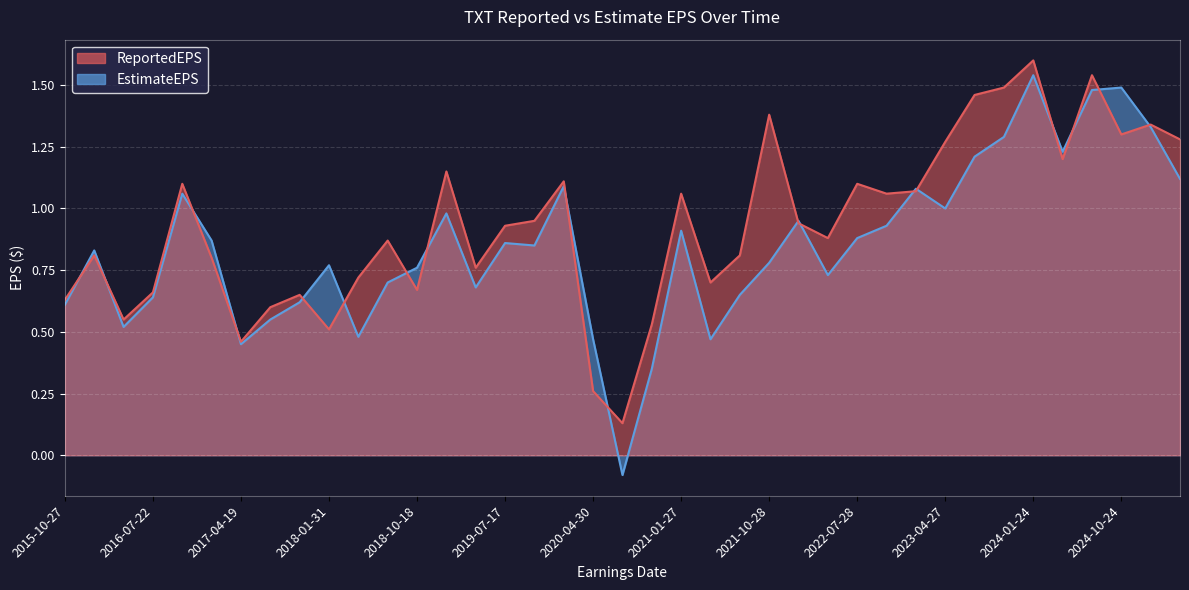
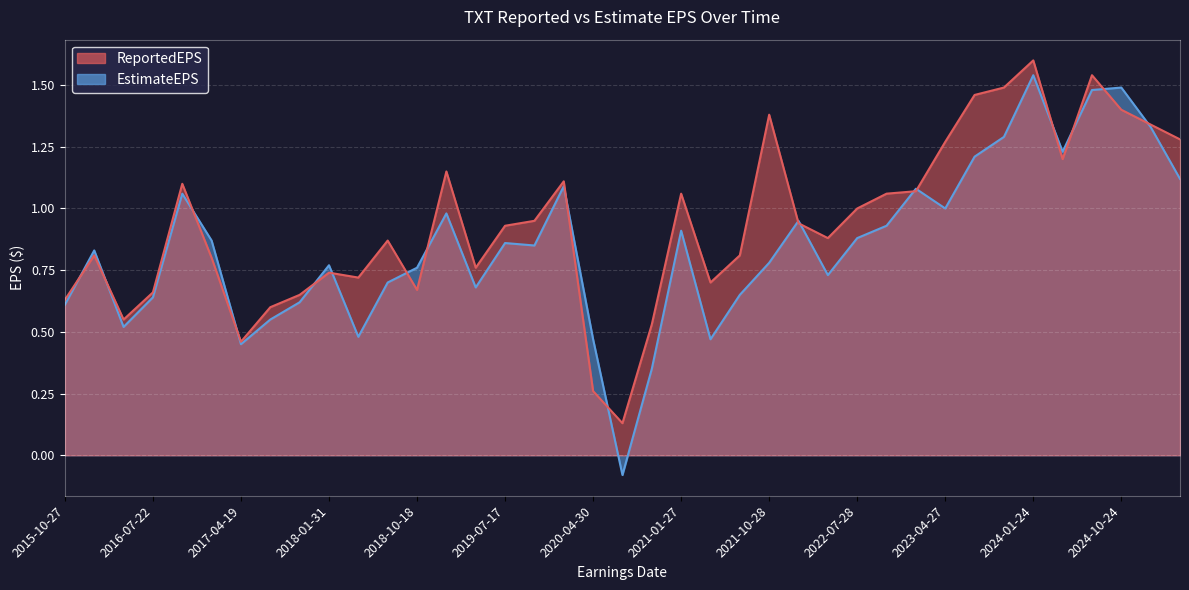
ReportedEPS, 2018-01-31: 0.51 -> 0.74
ReportedEPS, 2022-07-28: 1.1 -> 1.0
ReportedEPS, 2024-10-24: 1.3 -> 1.4
